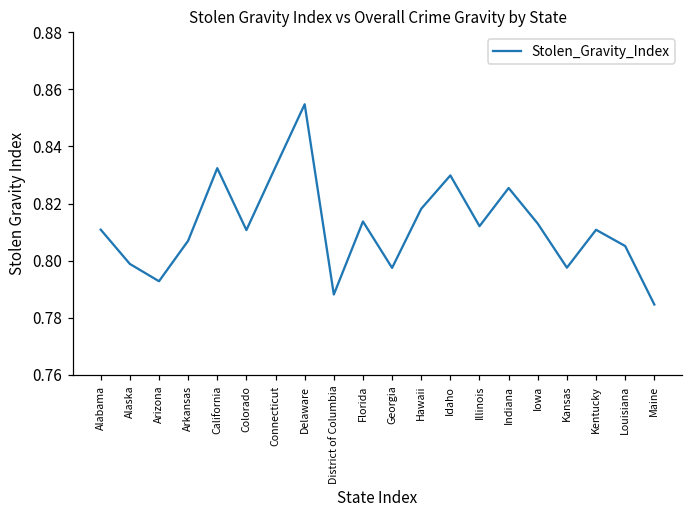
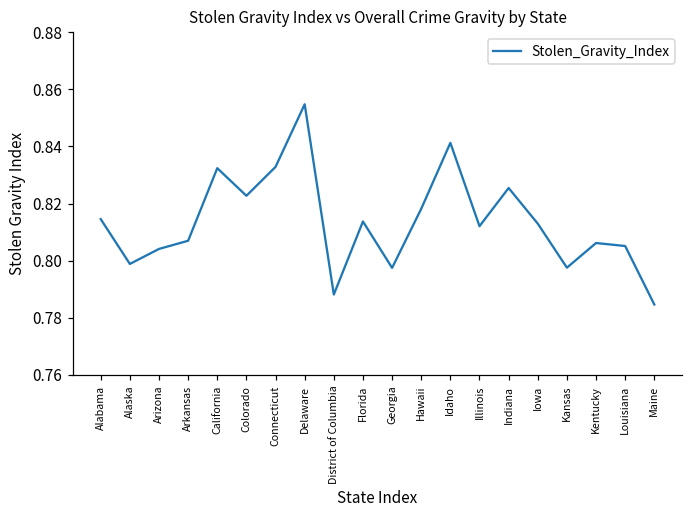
Alabama: 0.811 -> 0.815
Arizona: 0.793 -> 0.804
Colorado: 0.811 -> 0.823
Idaho: 0.830 -> 0.841
Kentucky: 0.811 -> 0.806
